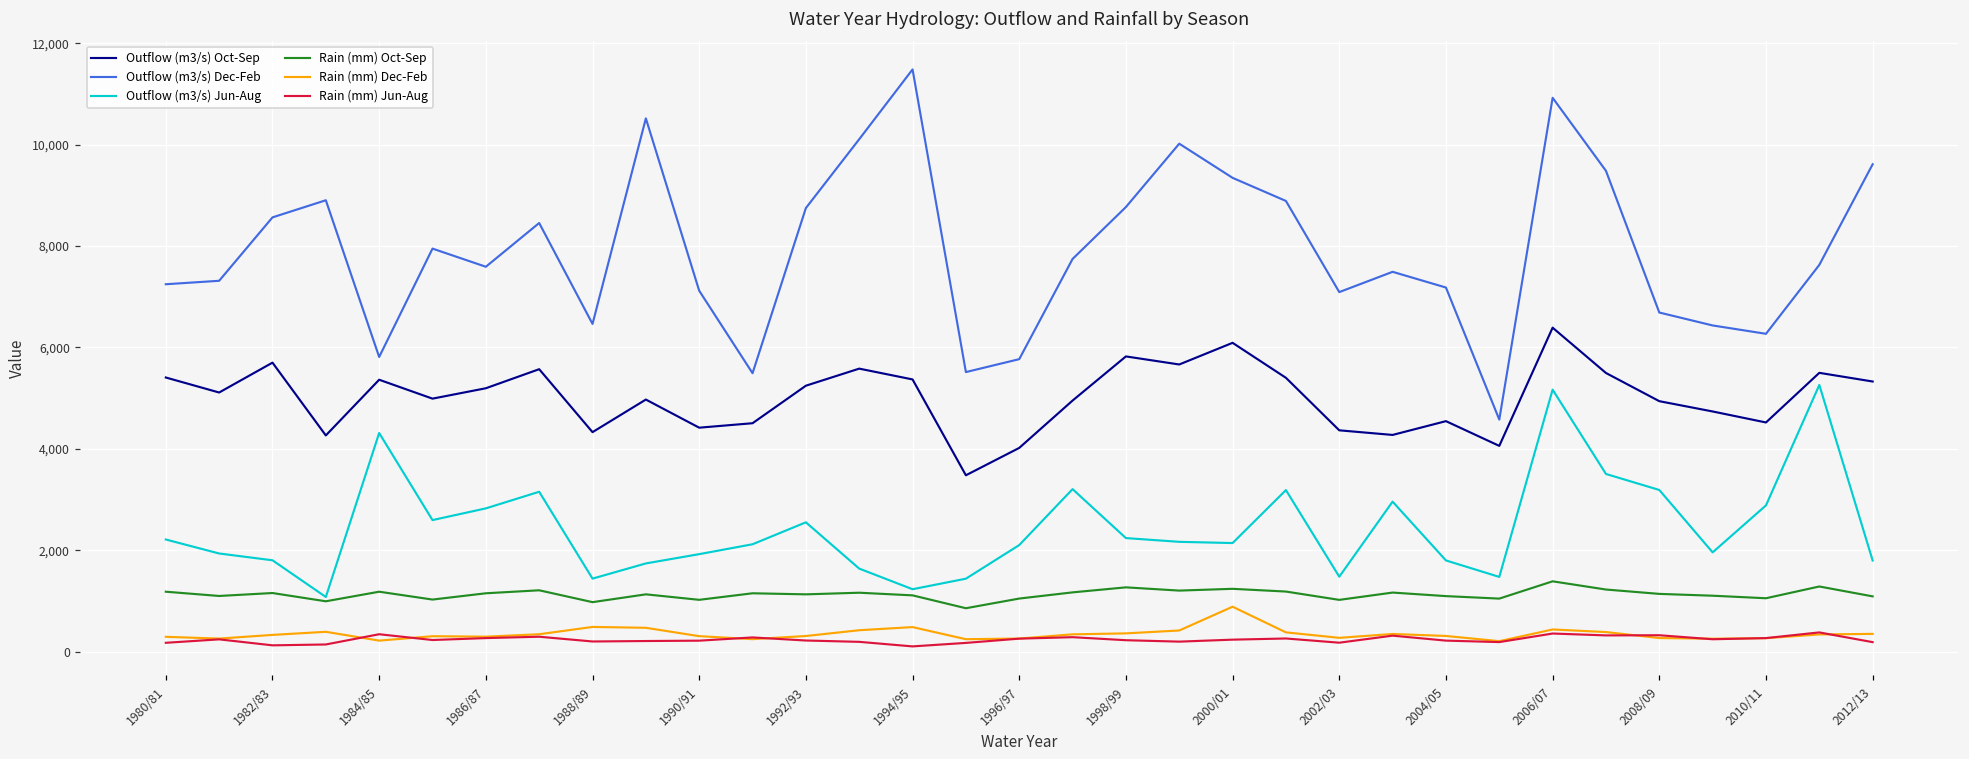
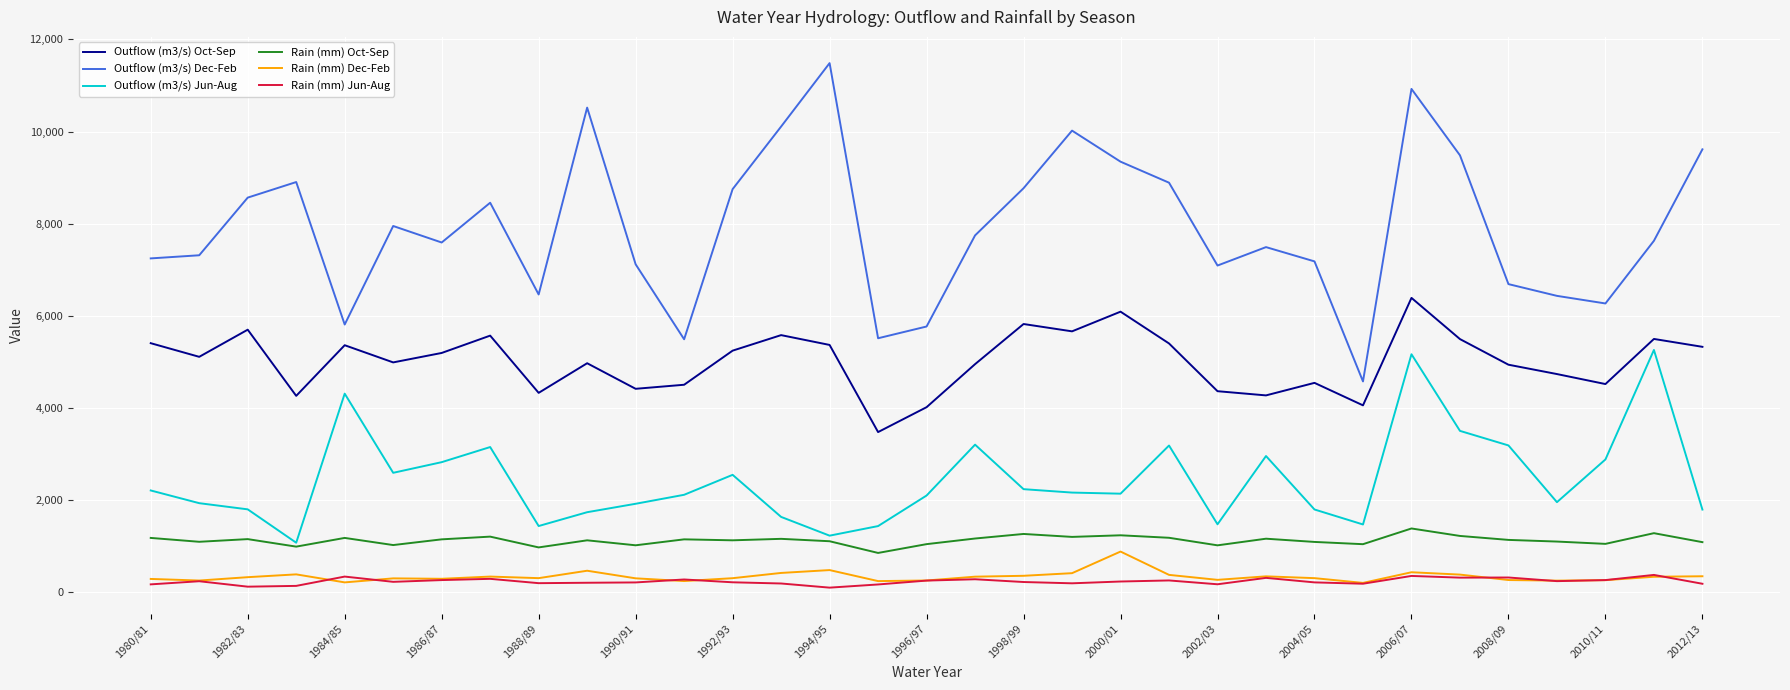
Rain (mm) Dec-Feb, 1988/89: 500 -> 300
